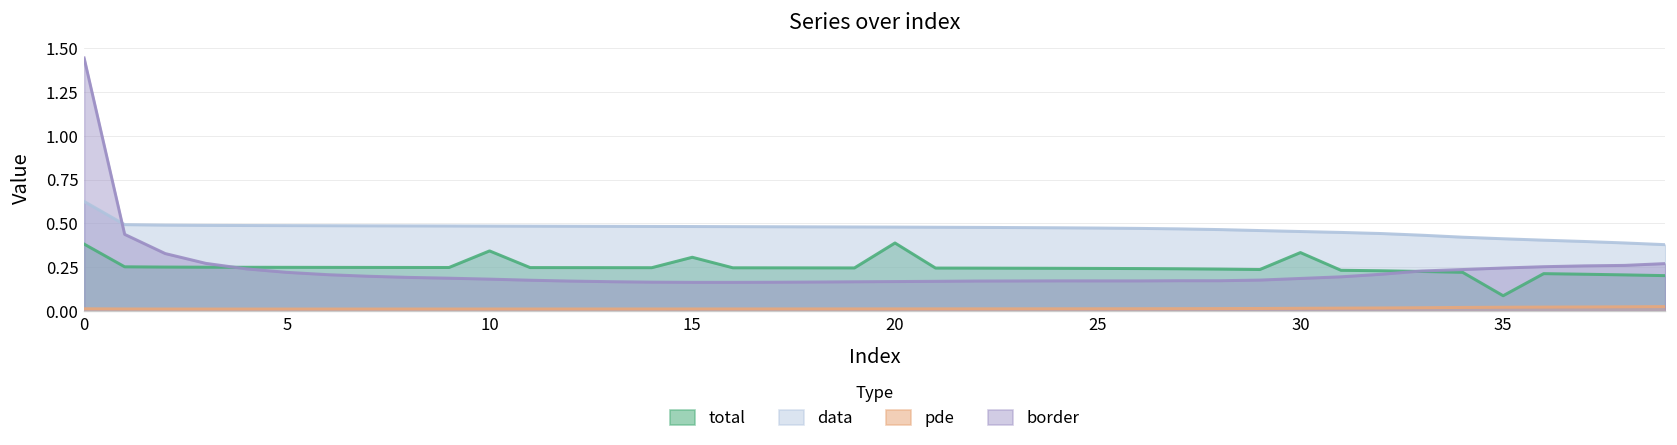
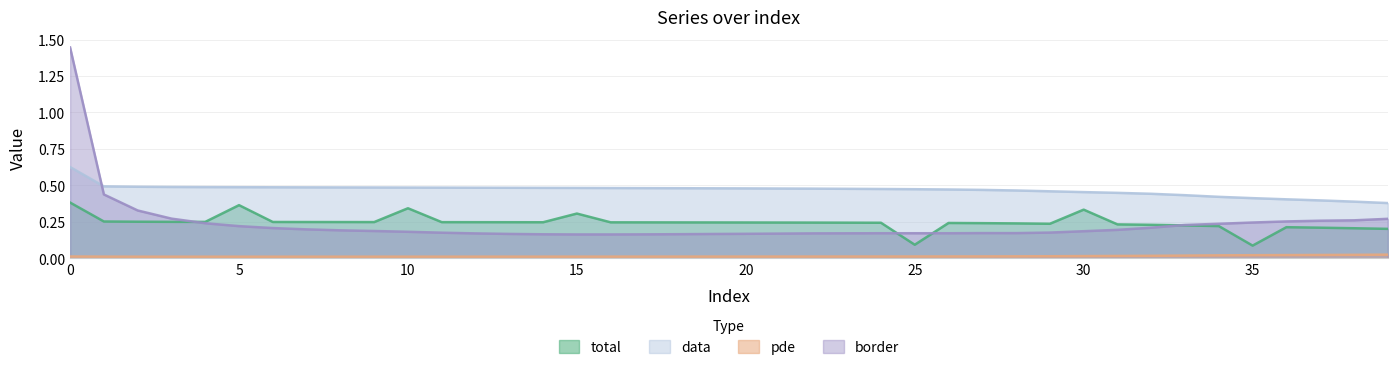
total, 5: 0.25 -> 0.36
total, 20: 0.39 -> 0.25
total, 25: 0.24 -> 0.09
